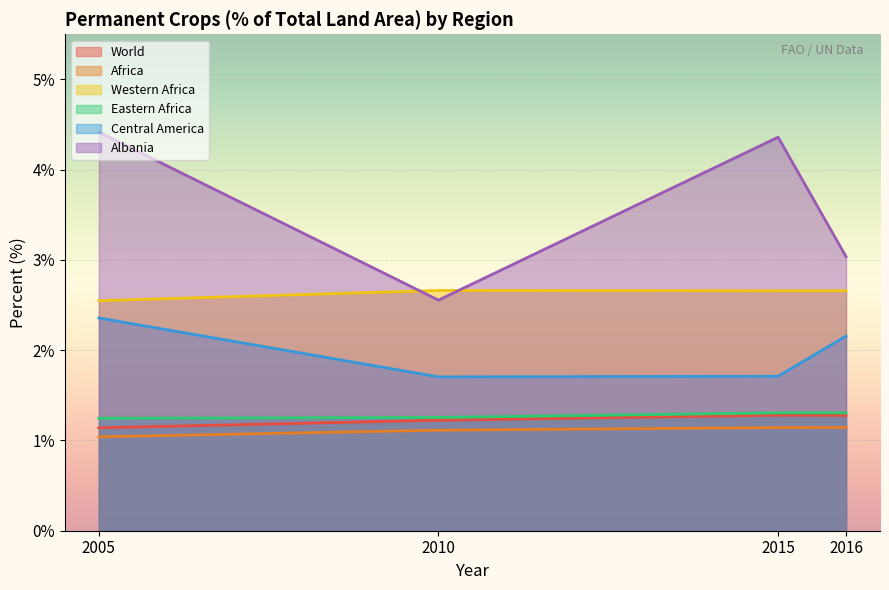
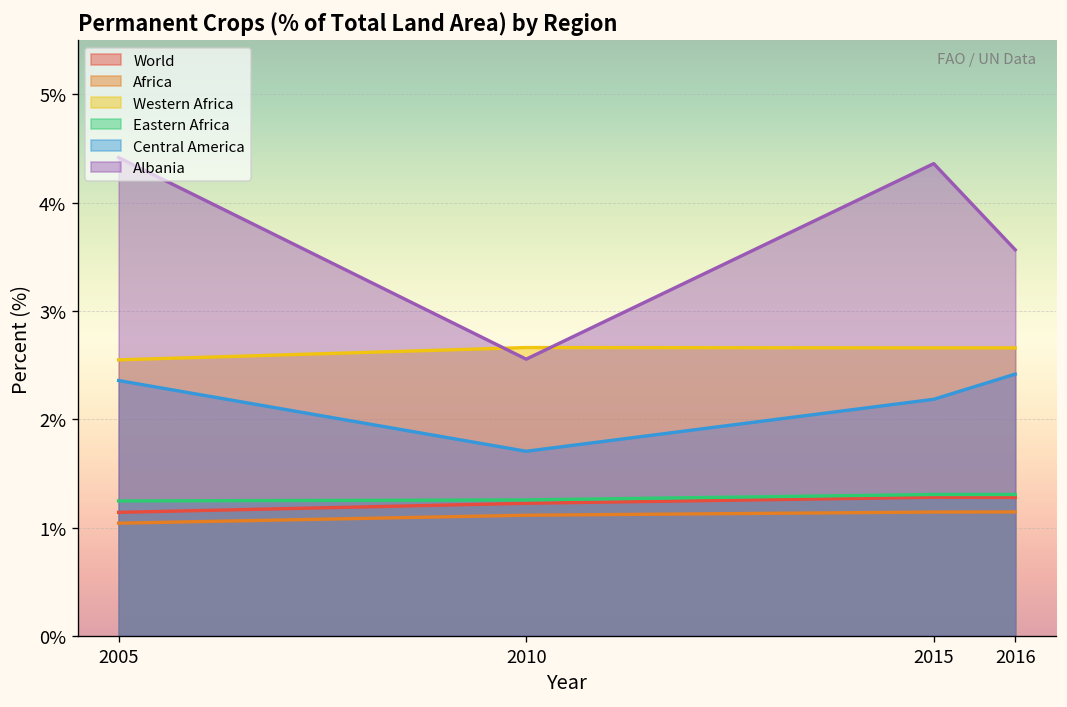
Central America, 2015: 1.7% -> 2.2%
Central America, 2016: 2.2% -> 2.4%
Albania, 2016: 3.0% -> 3.6%
